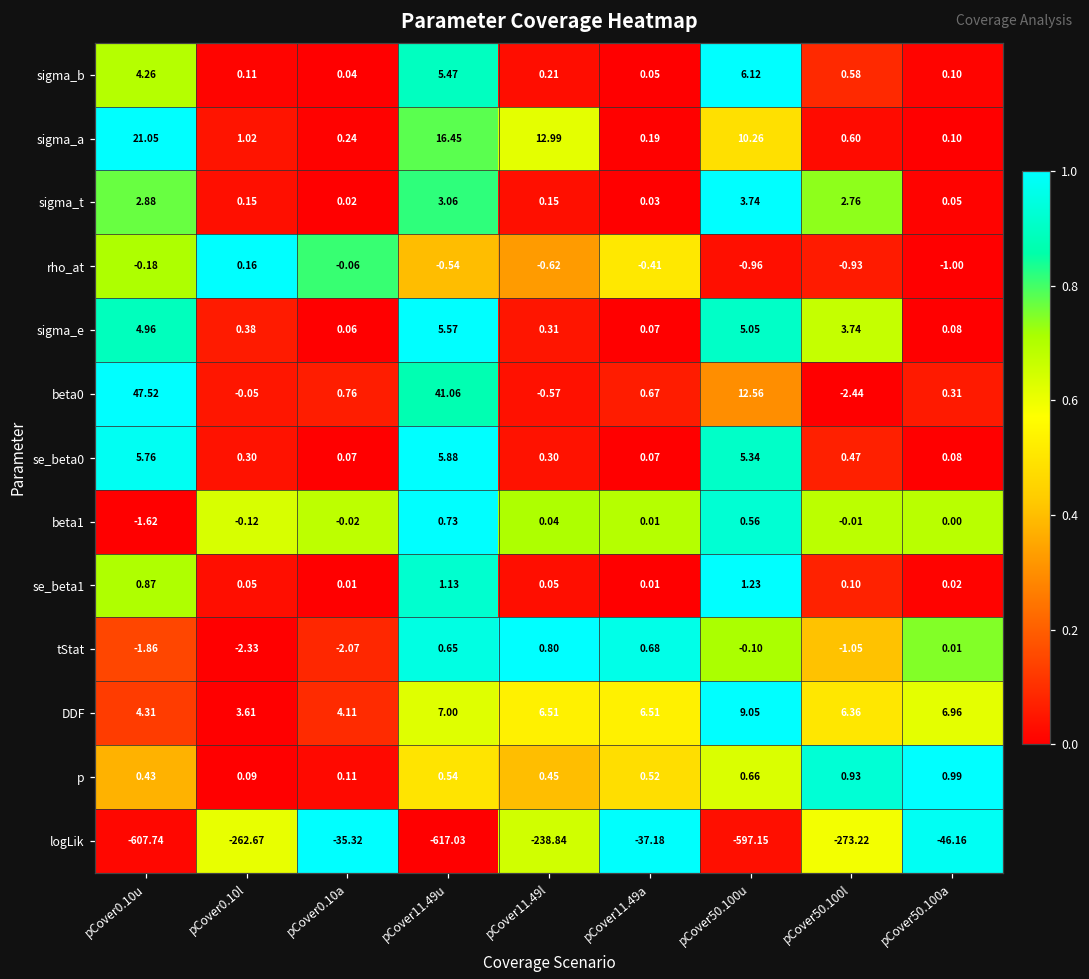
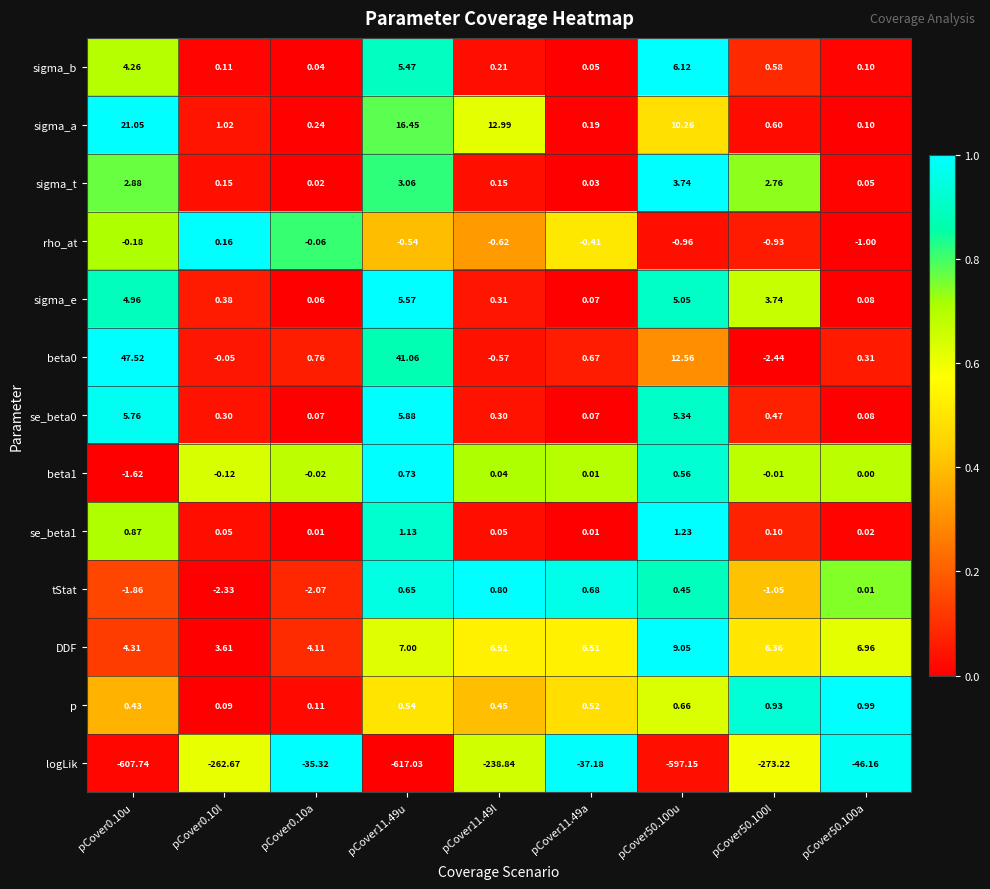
tStat, pCover50.100u: -0.10 -> 0.45
